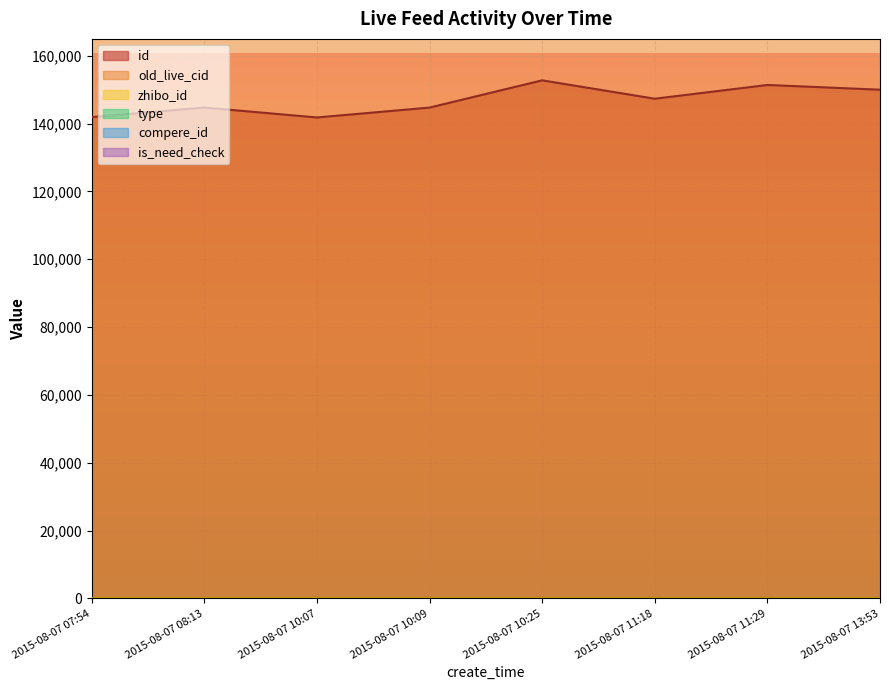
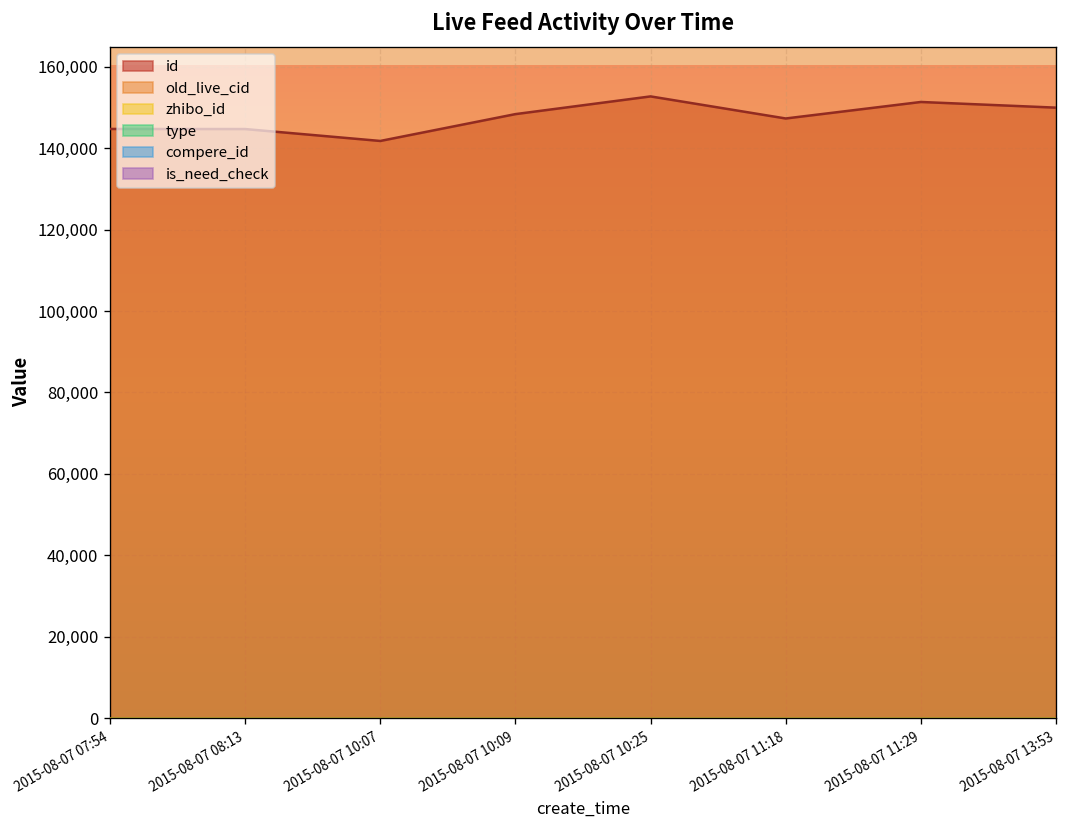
id, 2015-08-07 07:54: 142,000 -> 145,000
id, 2015-08-07 10:09: 145,000 -> 148,000
